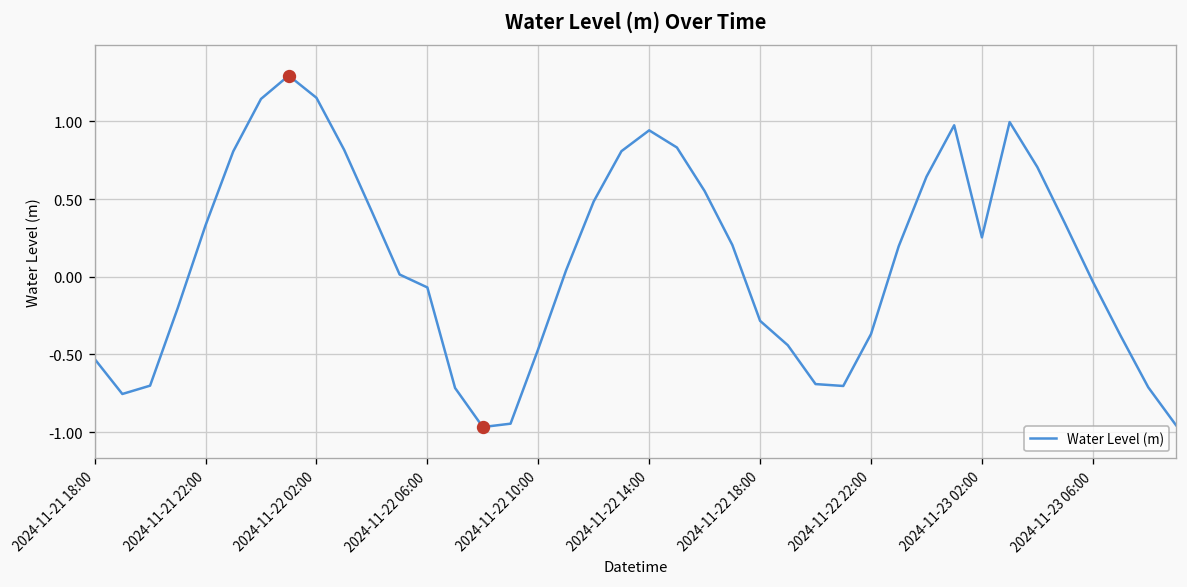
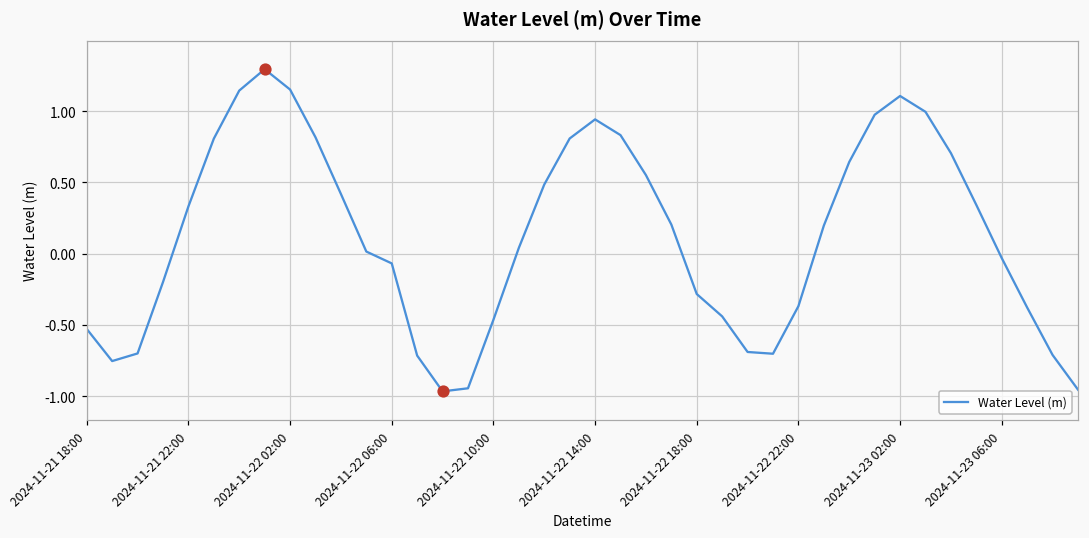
Water Level (m), 2024-11-23 02:00: 0.25 -> 1.11
